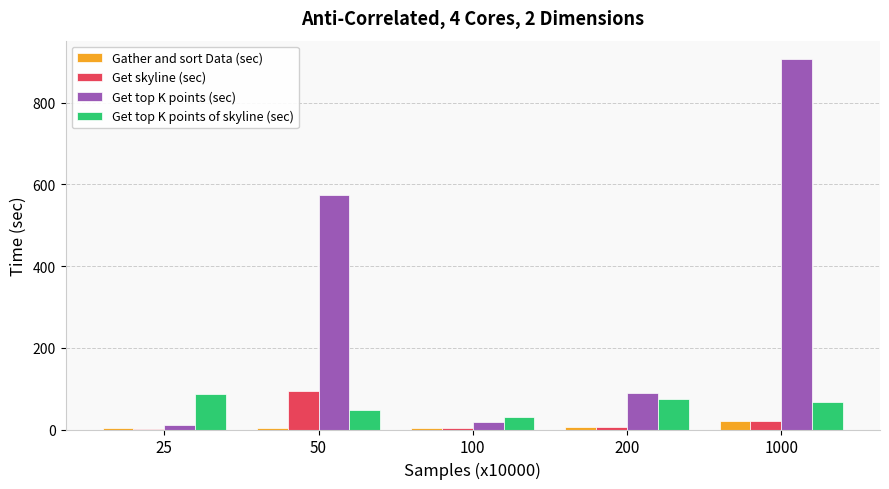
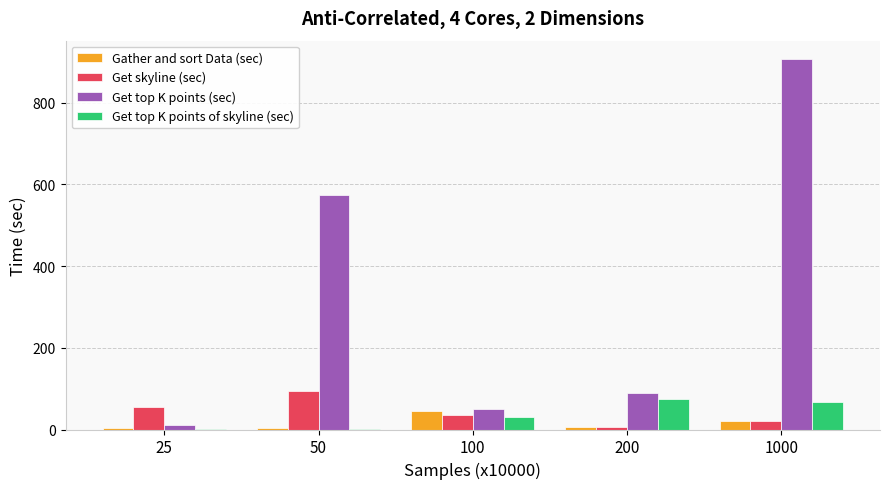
Get skyline (sec), 25: 0 -> 60
Get top K points of skyline (sec), 25: 90 -> 0
Get top K points of skyline (sec), 50: 50 -> 0
Gather and sort Data (sec), 100: 0 -> 40
Get skyline (sec), 100: 0 -> 30
Get top K points (sec), 100: 20 -> 50
